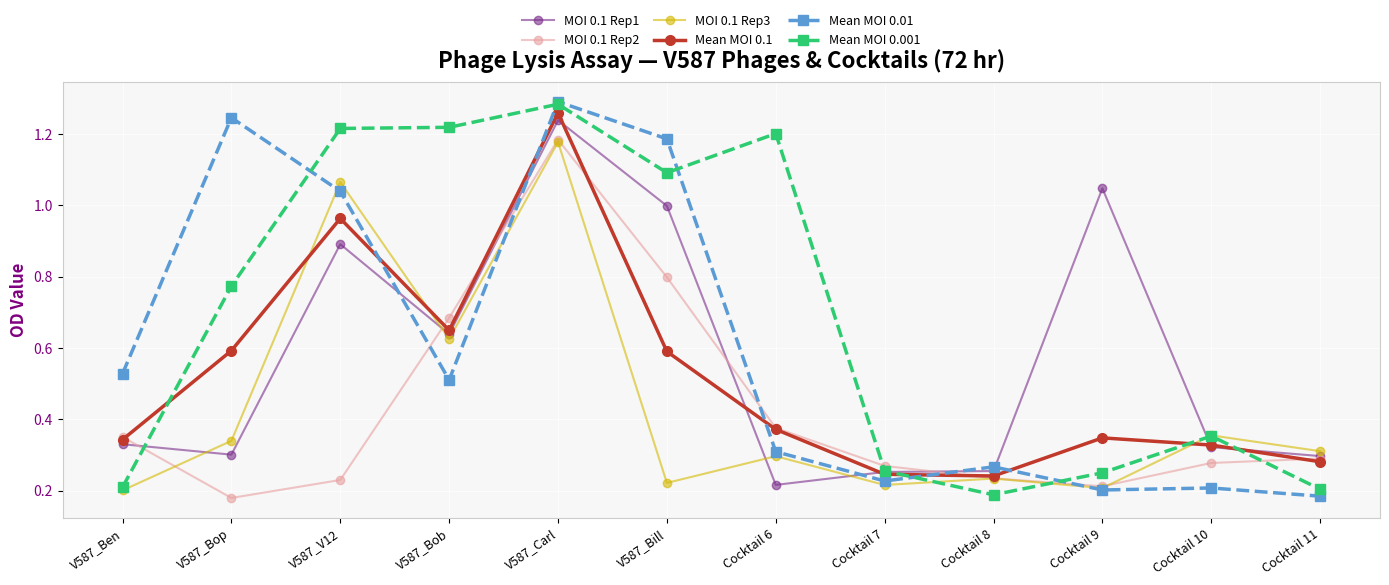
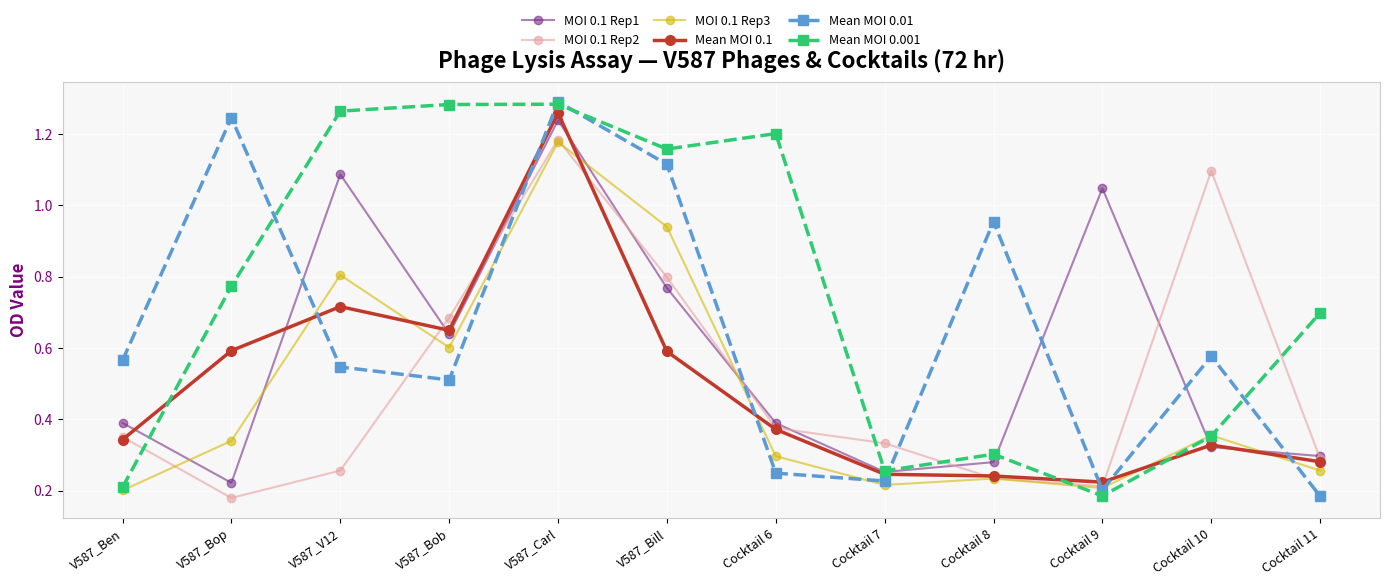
MOI 0.1 Rep1, V587_Ben: 0.33 -> 0.39
Mean MOI 0.01, V587_Ben: 0.53 -> 0.57
MOI 0.1 Rep1, V587_Bop: 0.30 -> 0.22
MOI 0.1 Rep1, V587_V12: 0.89 -> 1.09
MOI 0.1 Rep2, V587_V12: 0.23 -> 0.26
MOI 0.1 Rep3, V587_V12: 1.06 -> 0.80
Mean MOI 0.1, V587_V12: 0.96 -> 0.72
Mean MOI 0.01, V587_V12: 1.04 -> 0.55
Mean MOI 0.001, V587_V12: 1.22 -> 1.26
MOI 0.1 Rep3, V587_Bob: 0.63 -> 0.60
Mean MOI 0.001, V587_Bob: 1.22 -> 1.28
MOI 0.1 Rep1, V587_Bill: 1.00 -> 0.77
MOI 0.1 Rep3, V587_Bill: 0.22 -> 0.94
Mean MOI 0.01, V587_Bill: 1.19 -> 1.11
Mean MOI 0.001, V587_Bill: 1.09 -> 1.16
MOI 0.1 Rep1, Cocktail 6: 0.22 -> 0.39
Mean MOI 0.01, Cocktail 6: 0.31 -> 0.25
MOI 0.1 Rep2, Cocktail 7: 0.27 -> 0.33
MOI 0.1 Rep1, Cocktail 8: 0.26 -> 0.28
Mean MOI 0.01, Cocktail 8: 0.27 -> 0.95
Mean MOI 0.001, Cocktail 8: 0.19 -> 0.30
Mean MOI 0.1, Cocktail 9: 0.35 -> 0.22
Mean MOI 0.001, Cocktail 9: 0.25 -> 0.19
MOI 0.1 Rep2, Cocktail 10: 0.28 -> 1.10
Mean MOI 0.01, Cocktail 10: 0.21 -> 0.58
MOI 0.1 Rep3, Cocktail 11: 0.31 -> 0.26
Mean MOI 0.001, Cocktail 11: 0.20 -> 0.70
